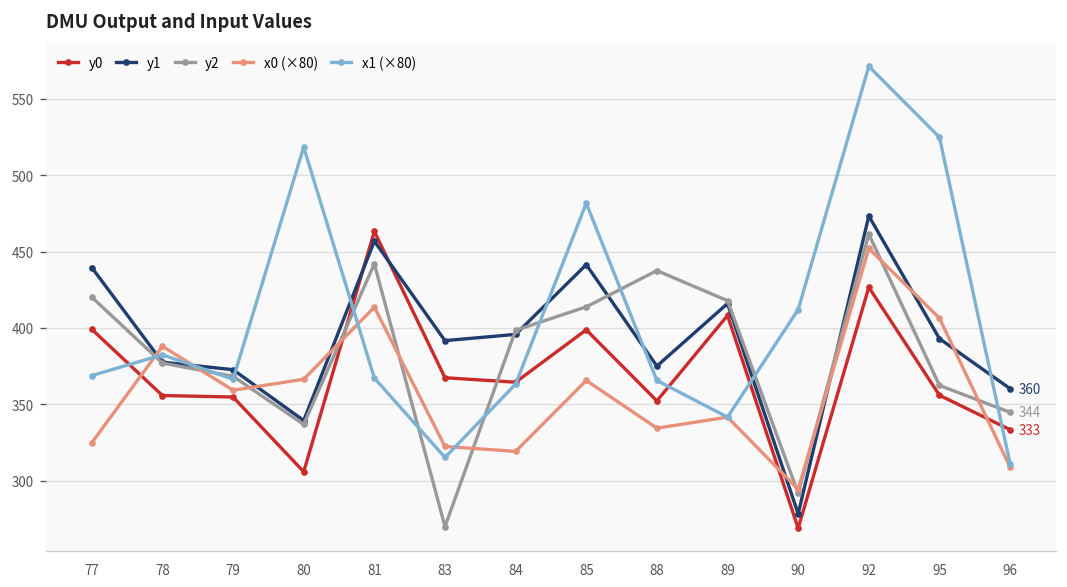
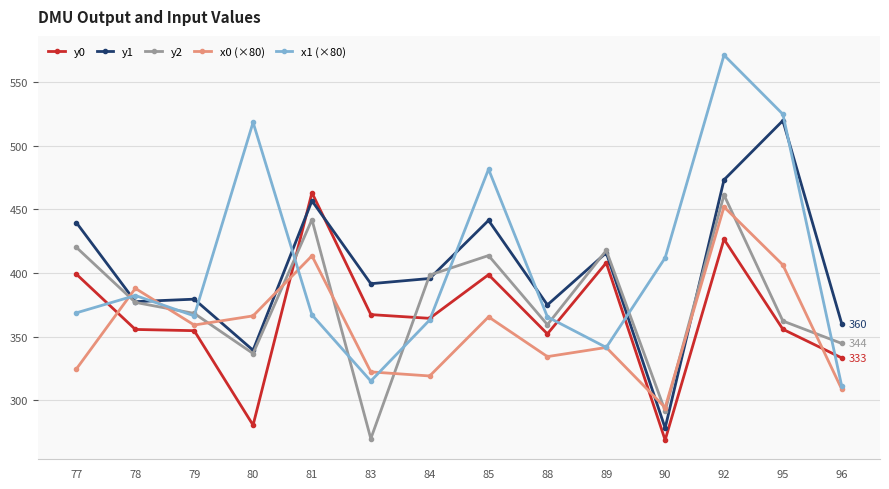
y1, 79: 373 -> 380
y0, 80: 306 -> 281
y2, 88: 438 -> 359
y1, 95: 393 -> 520
